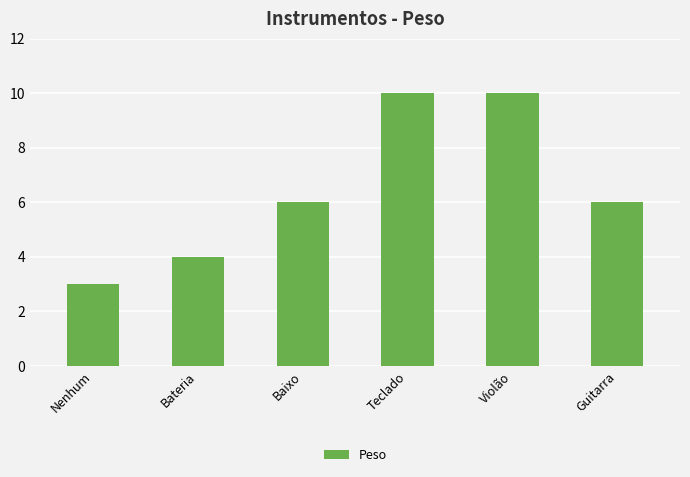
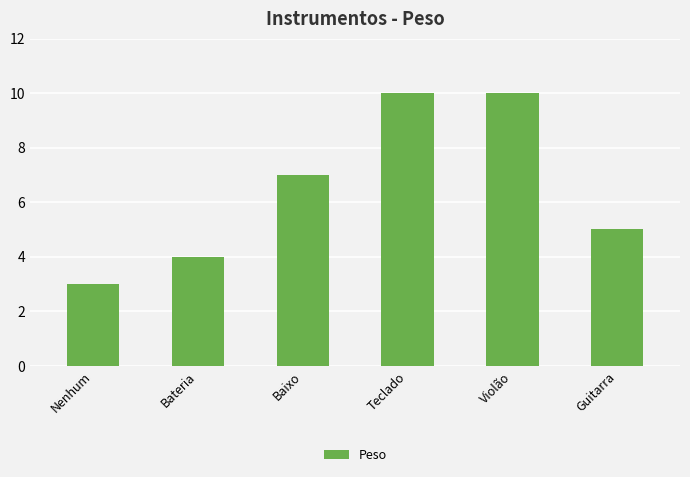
Baixo: 6 -> 7
Guitarra: 6 -> 5
